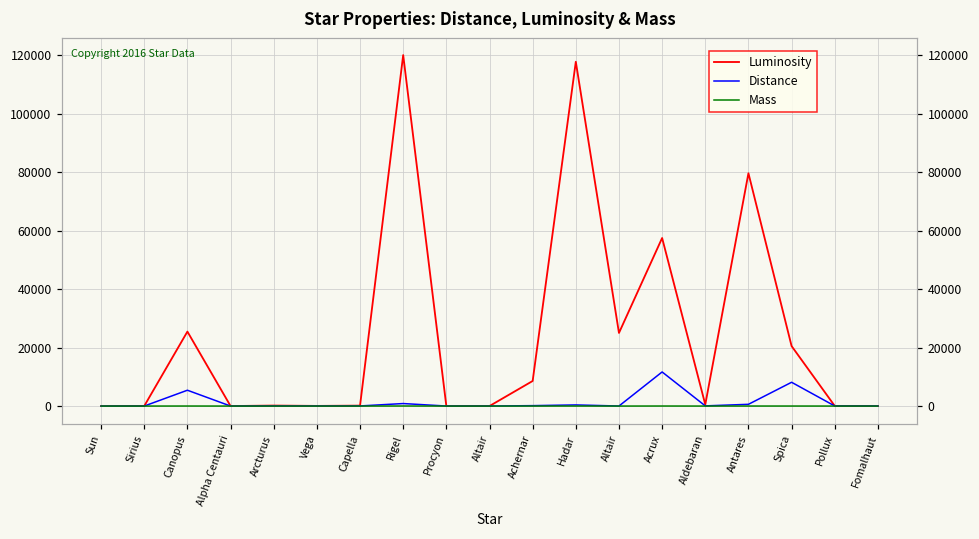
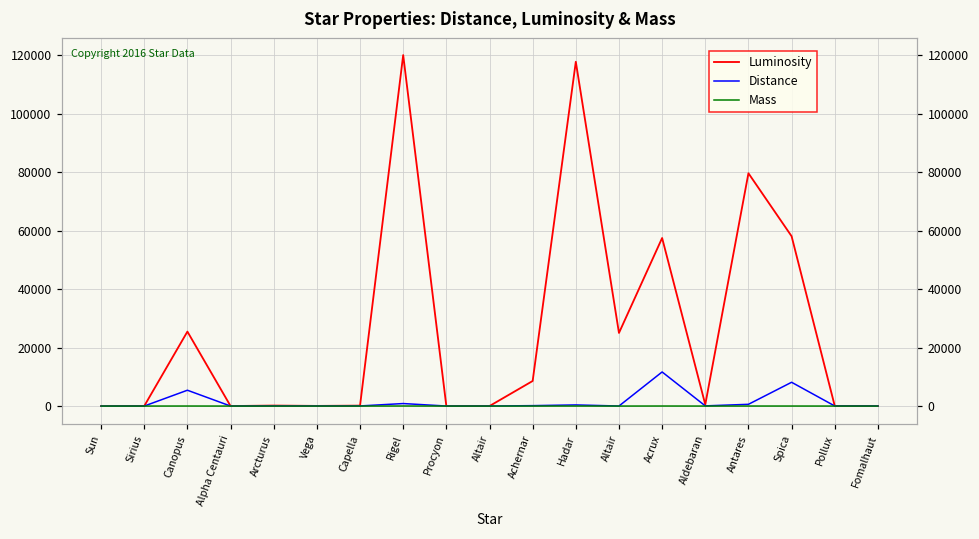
Luminosity, Spica: 21000 -> 58000
